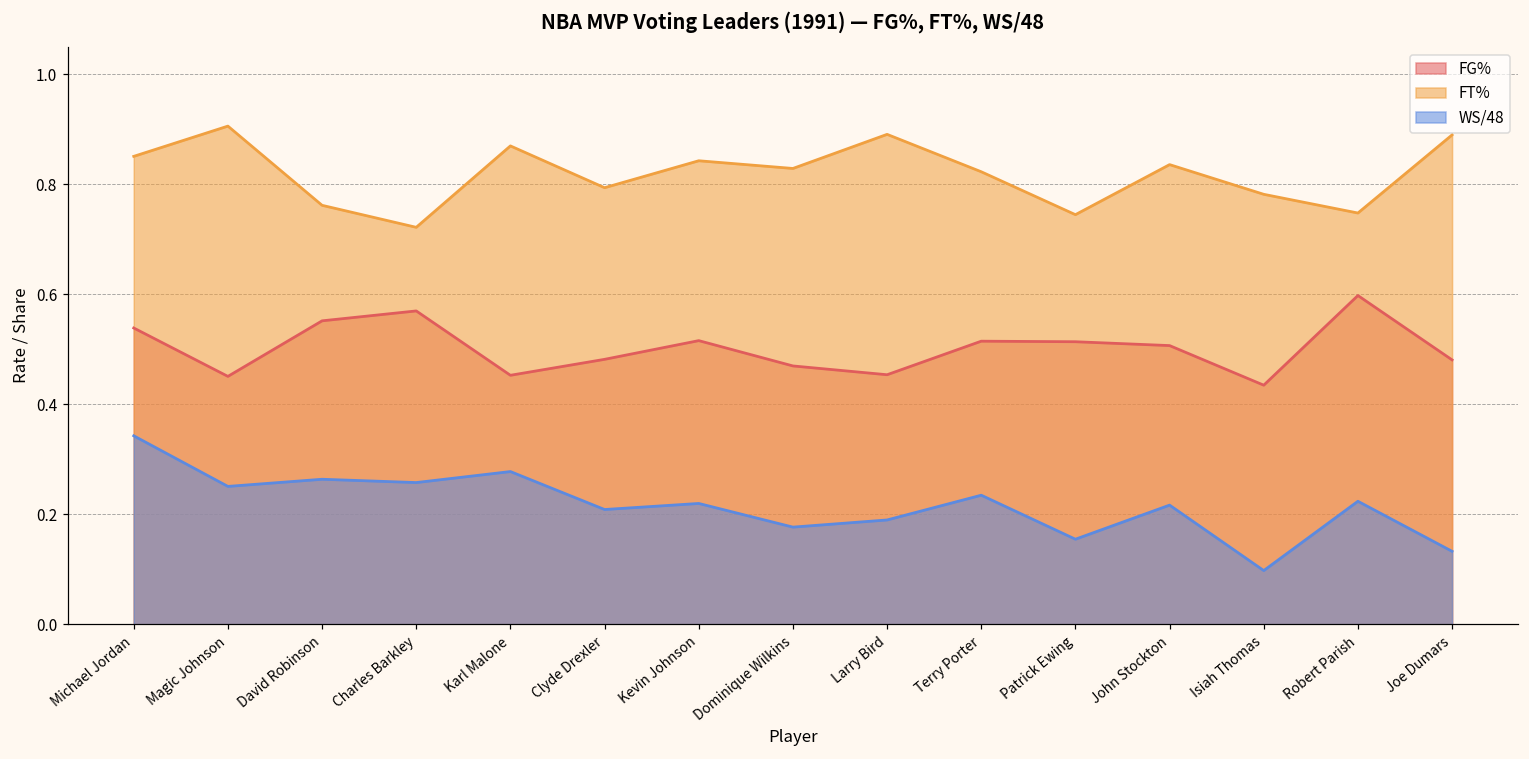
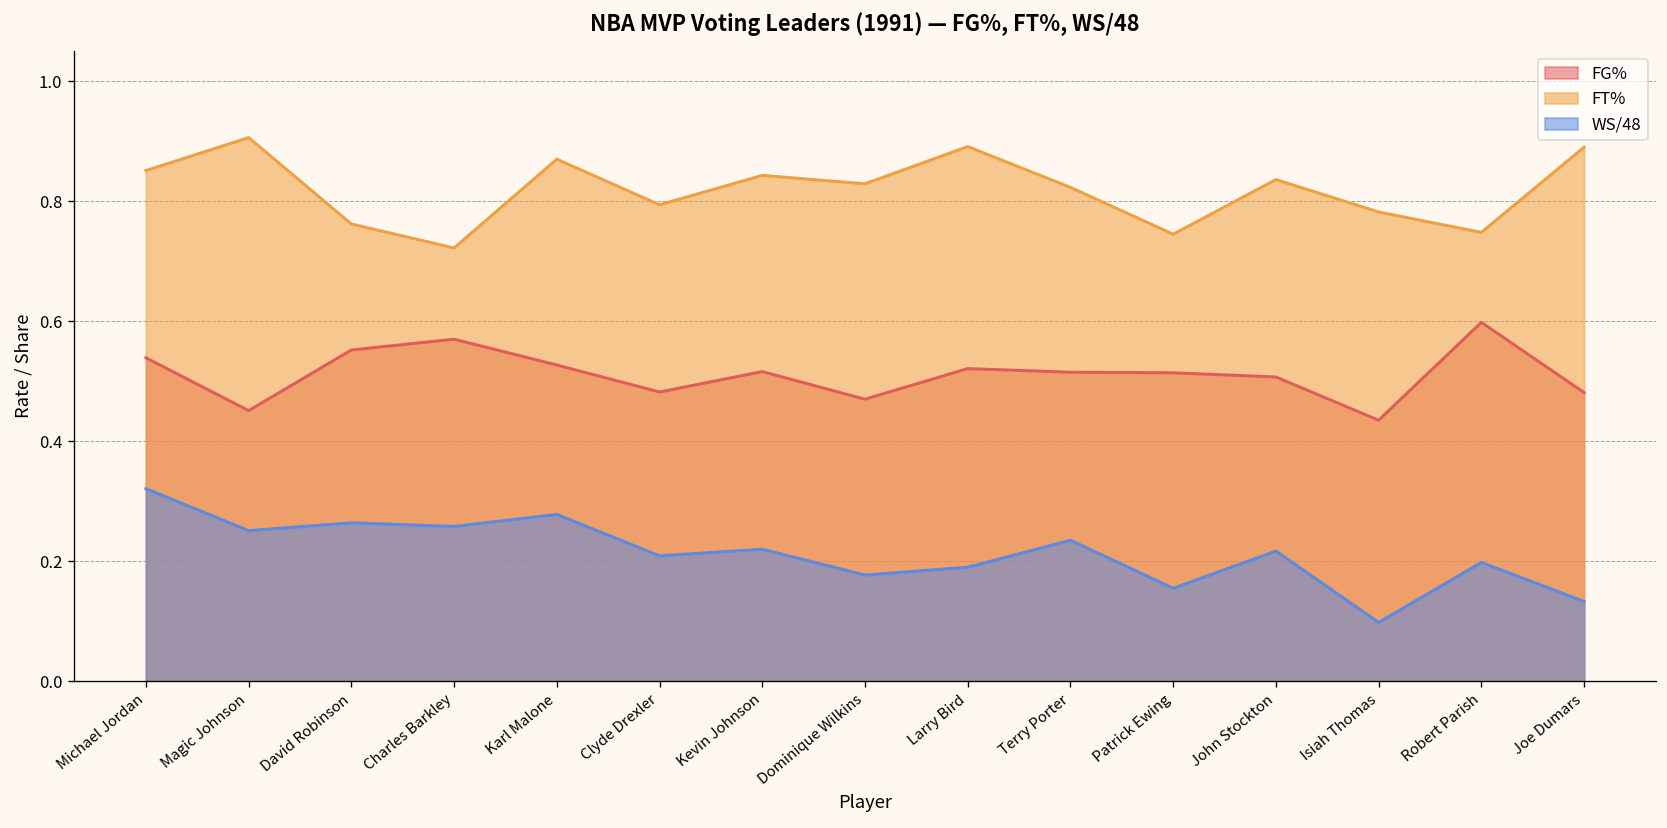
WS/48, Michael Jordan: 0.34 -> 0.32
FG%, Karl Malone: 0.45 -> 0.53
FG%, Larry Bird: 0.45 -> 0.52
WS/48, Robert Parish: 0.22 -> 0.20
